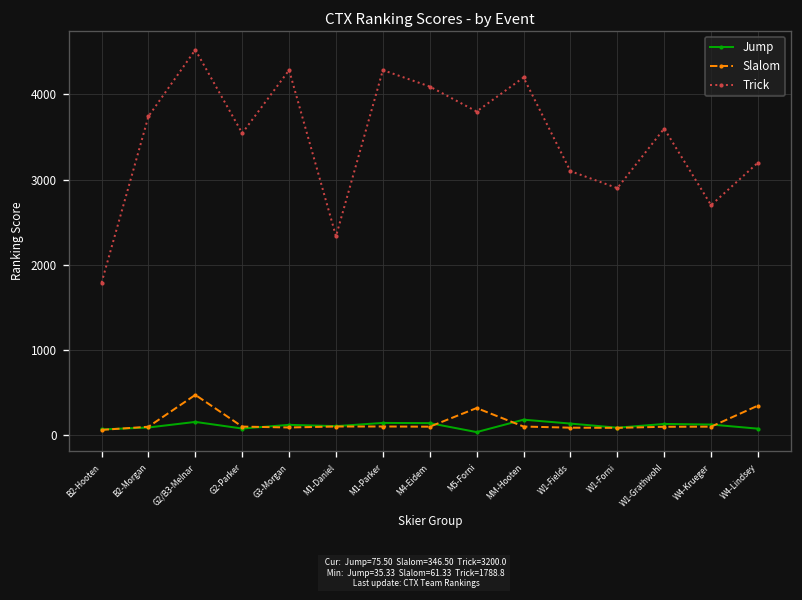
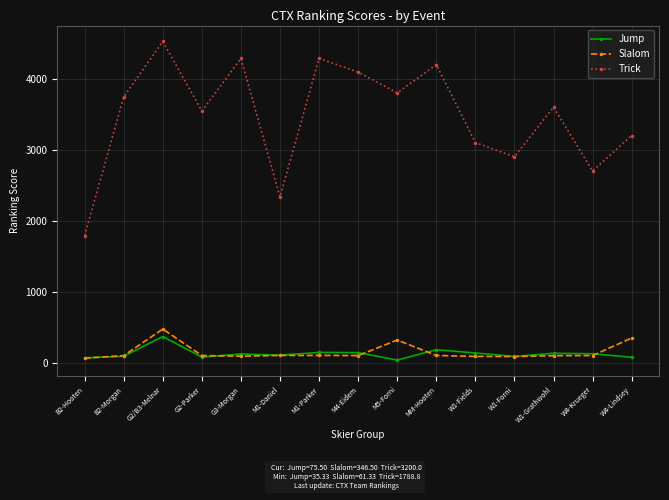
Jump, G2/B3-Melnar: 200 -> 400
